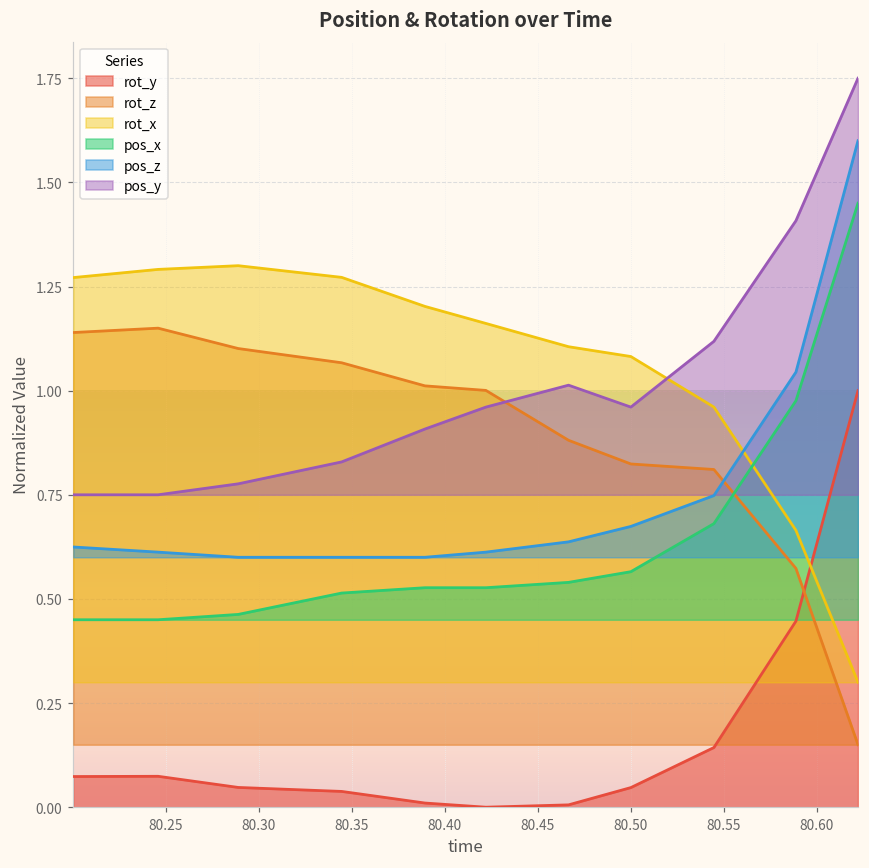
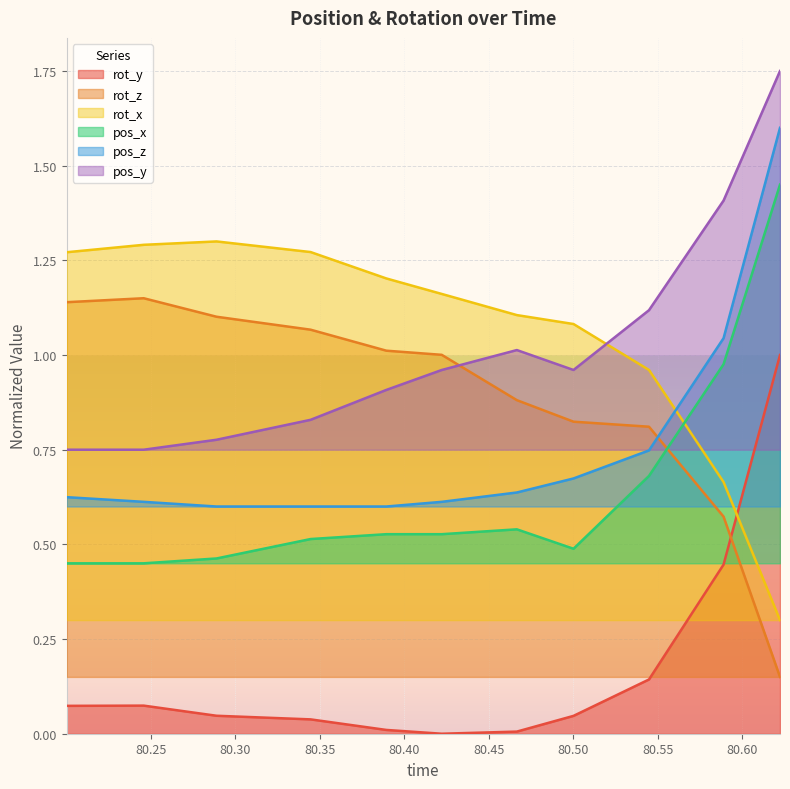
pos_x, 80.50: 0.57 -> 0.49
